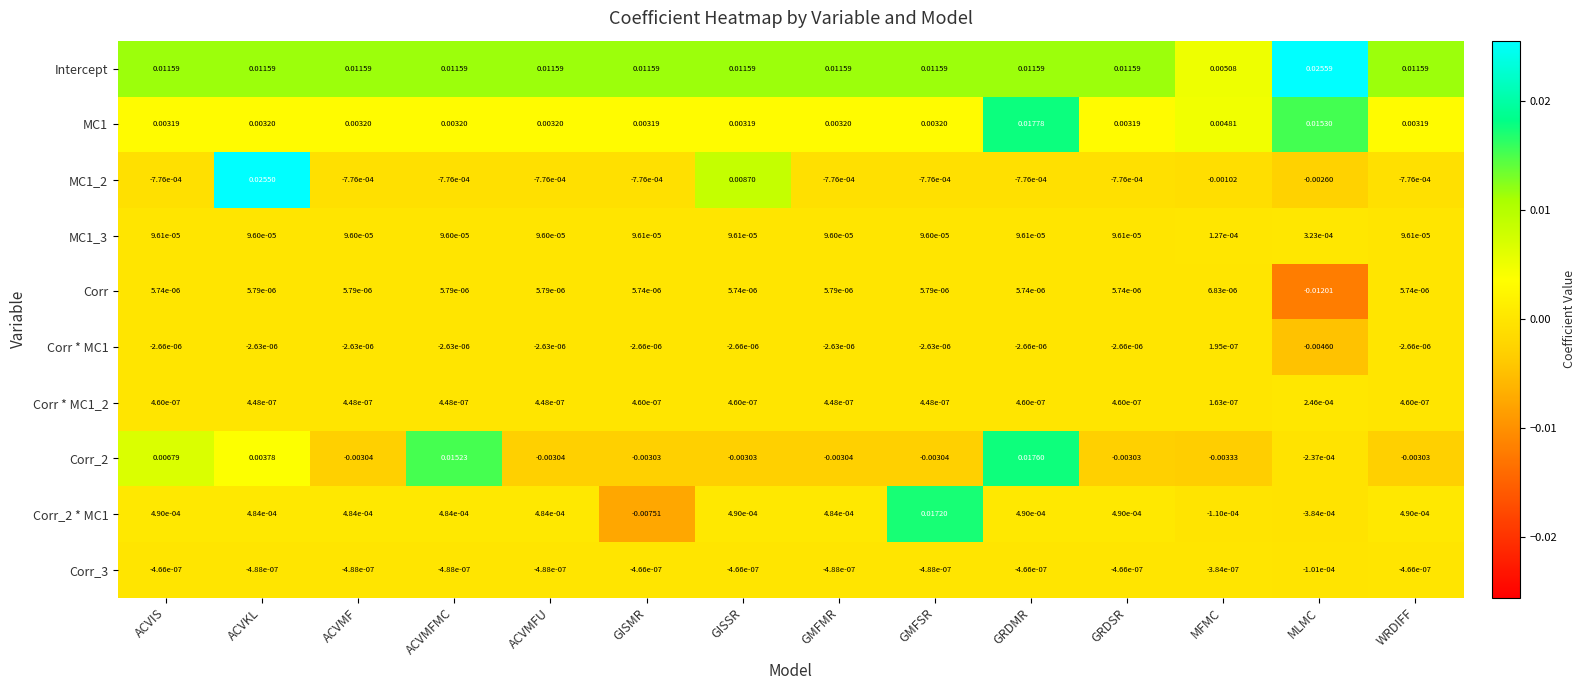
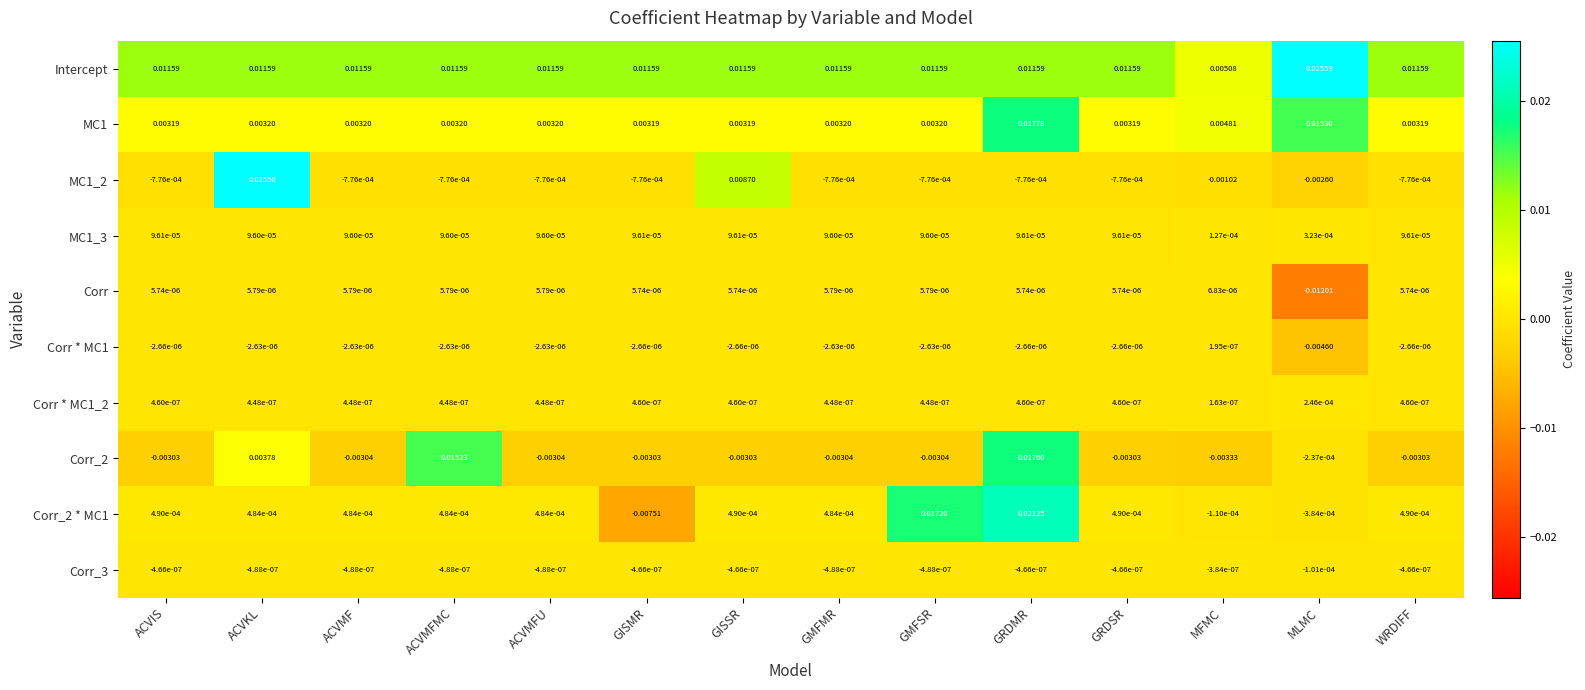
Corr_2, ACVIS: 0.00679 -> -0.00303
Corr_2 * MC1, GRDMR: 4.90e-04 -> 0.02125
